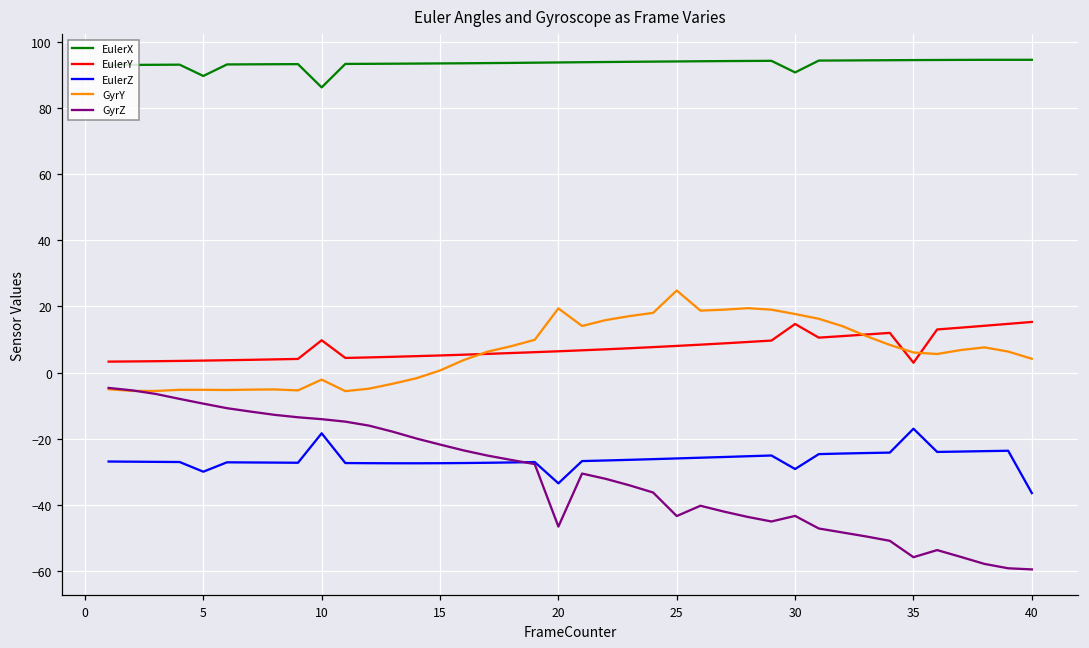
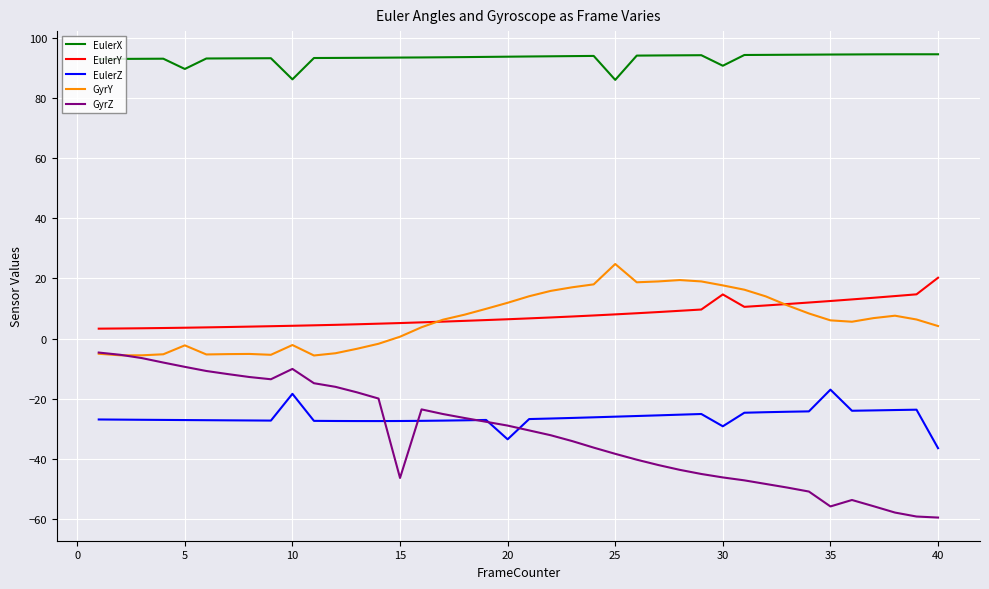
EulerZ, 5: -30 -> -27
GyrY, 5: -5 -> -2
EulerY, 10: 10 -> 4
GyrZ, 10: -14 -> -10
GyrZ, 15: -22 -> -46
GyrY, 20: 19 -> 12
GyrZ, 20: -47 -> -29
EulerX, 25: 94 -> 86
GyrZ, 25: -43 -> -38
GyrZ, 30: -43 -> -46
EulerY, 35: 3 -> 13
EulerY, 40: 15 -> 20
